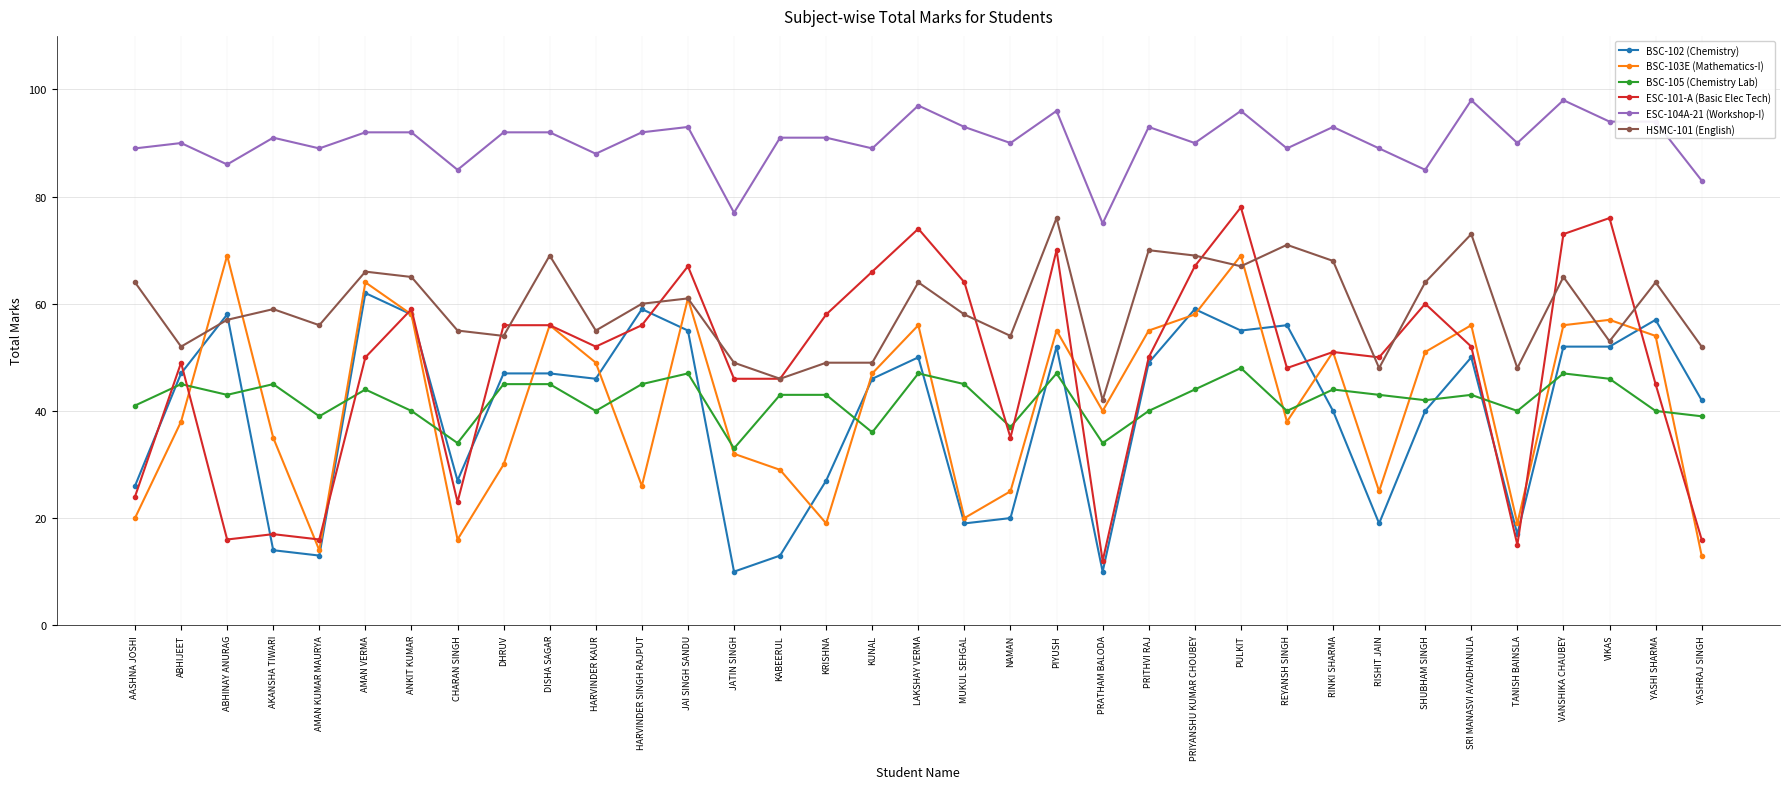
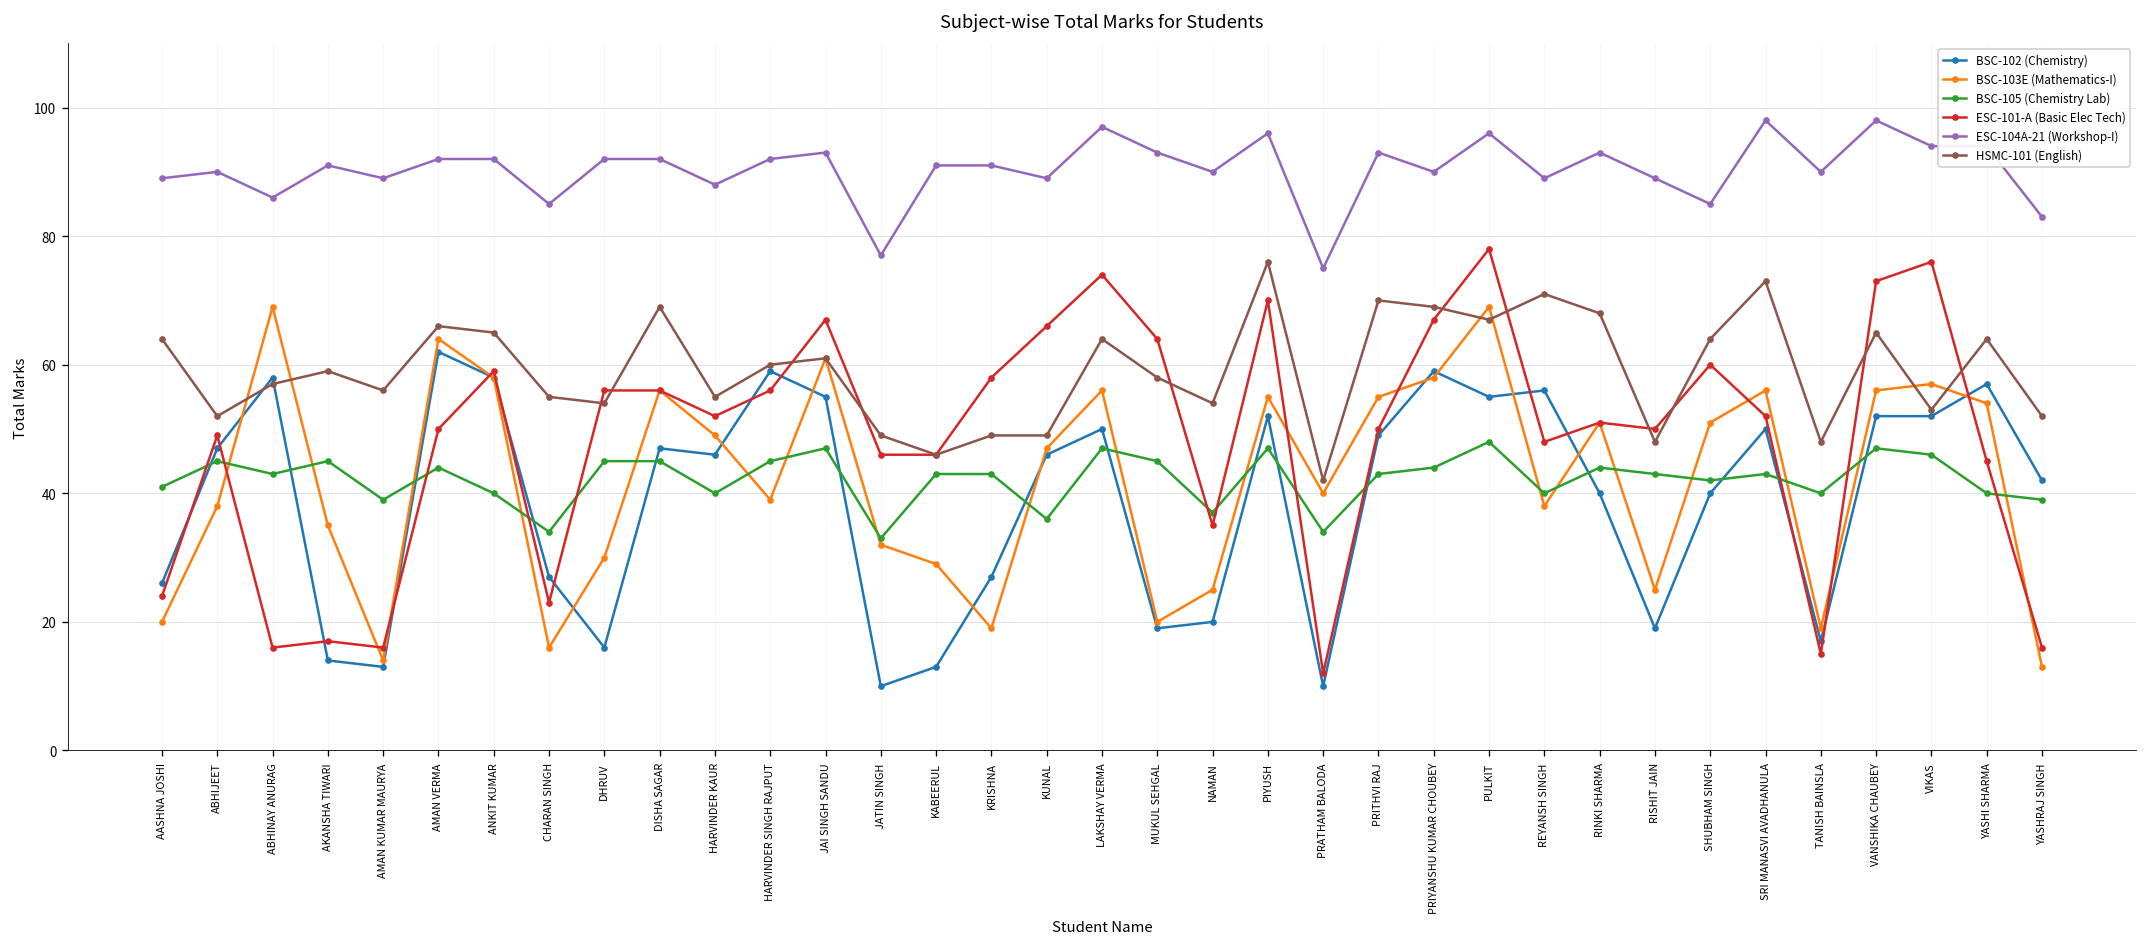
BSC-102 (Chemistry), DHRUV: 47 -> 16
BSC-103E (Mathematics-I), HARVINDER SINGH RAJPUT: 26 -> 39
BSC-105 (Chemistry Lab), PRITHVI RAJ: 40 -> 43
